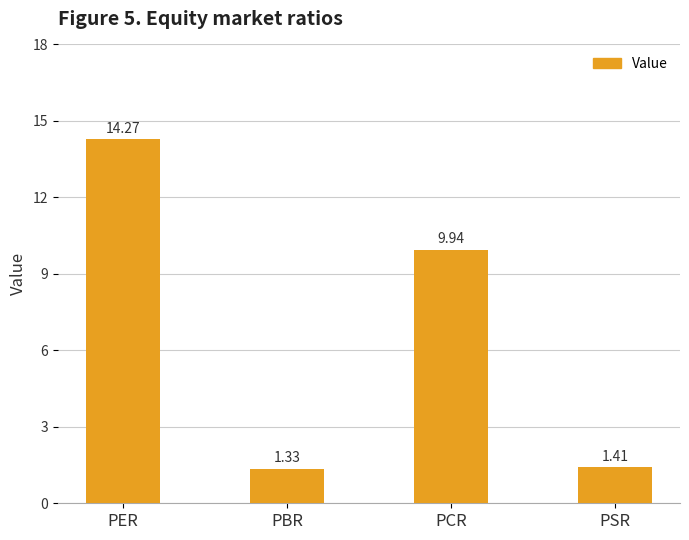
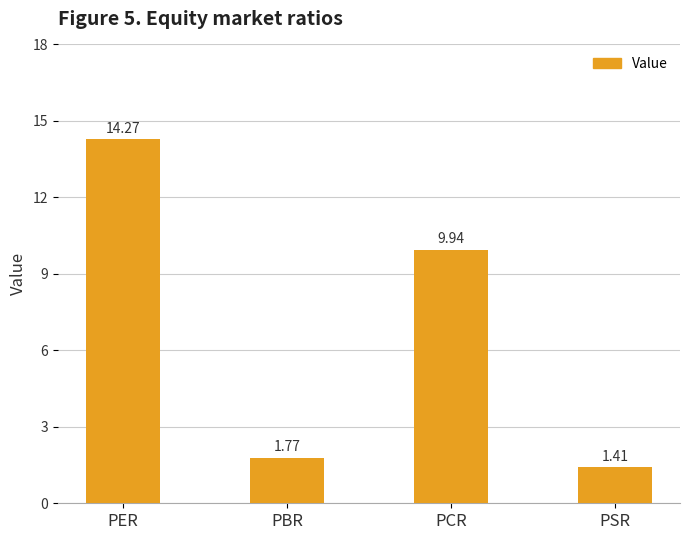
PBR: 1.33 -> 1.77
